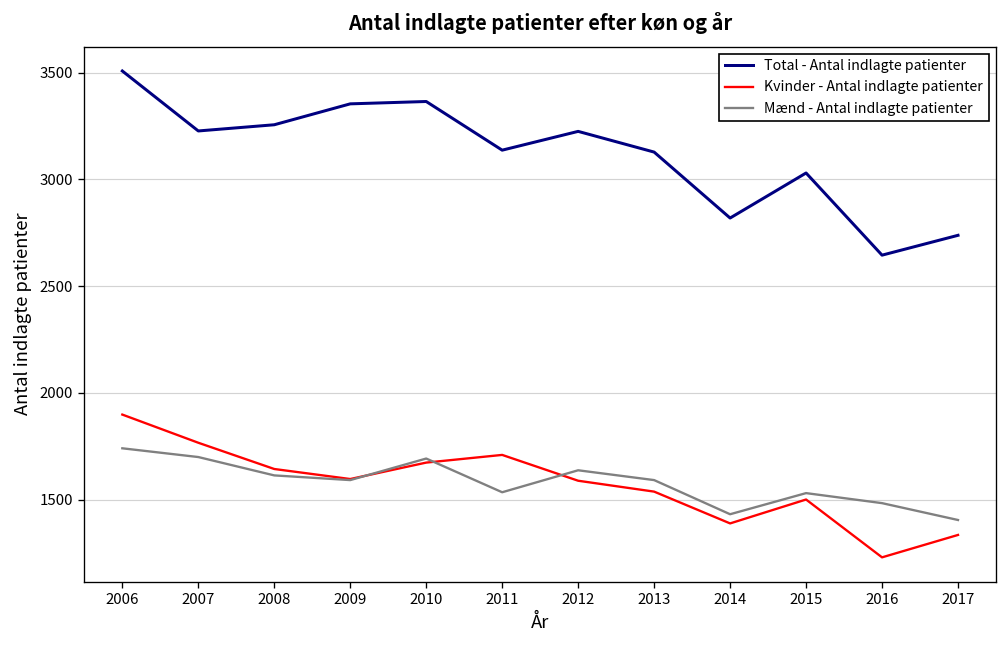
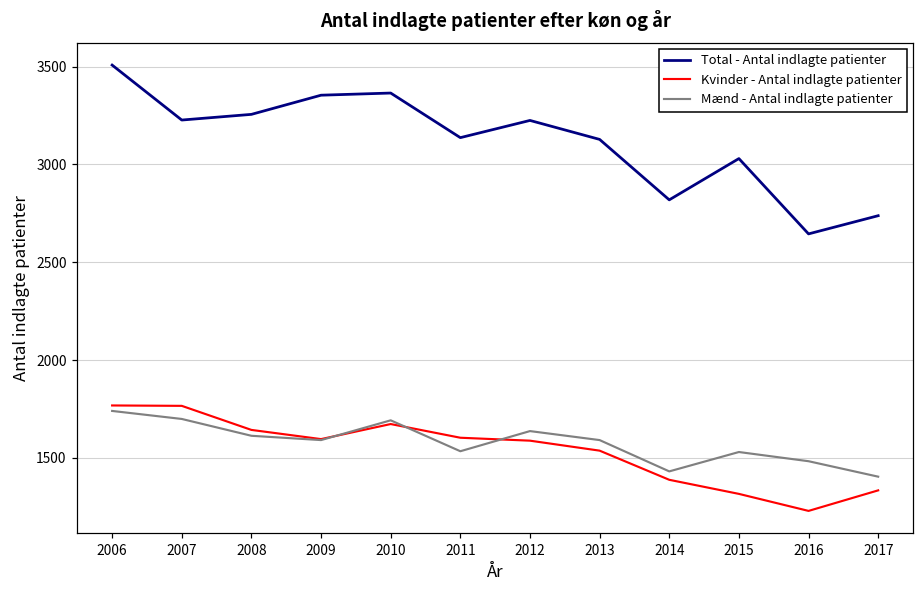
Kvinder - Antal indlagte patienter, 2006: 1900 -> 1770
Kvinder - Antal indlagte patienter, 2011: 1710 -> 1600
Kvinder - Antal indlagte patienter, 2015: 1500 -> 1320
